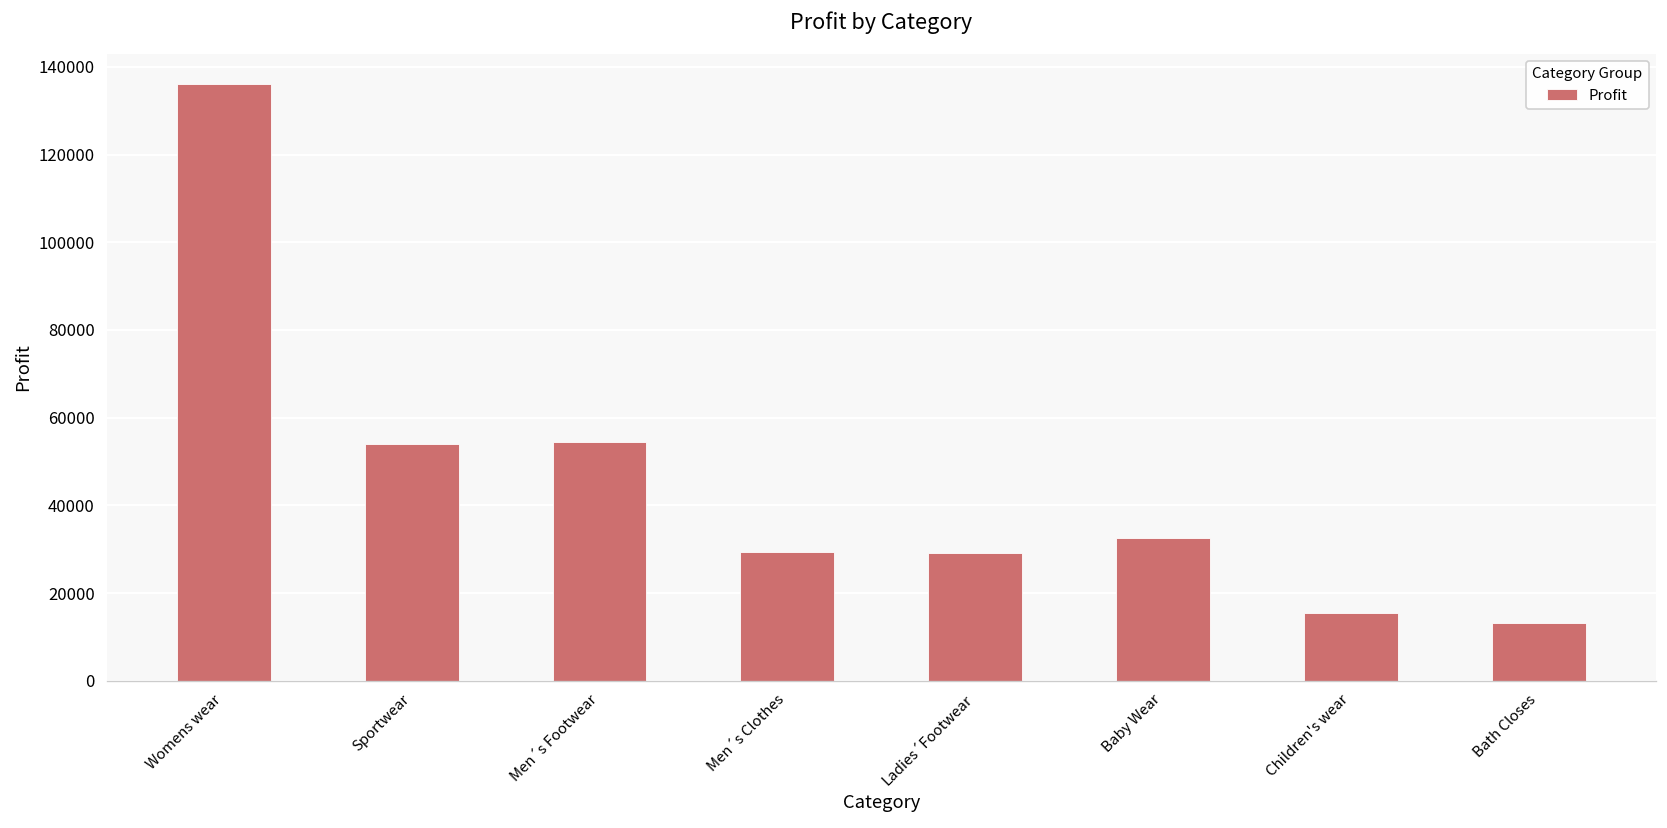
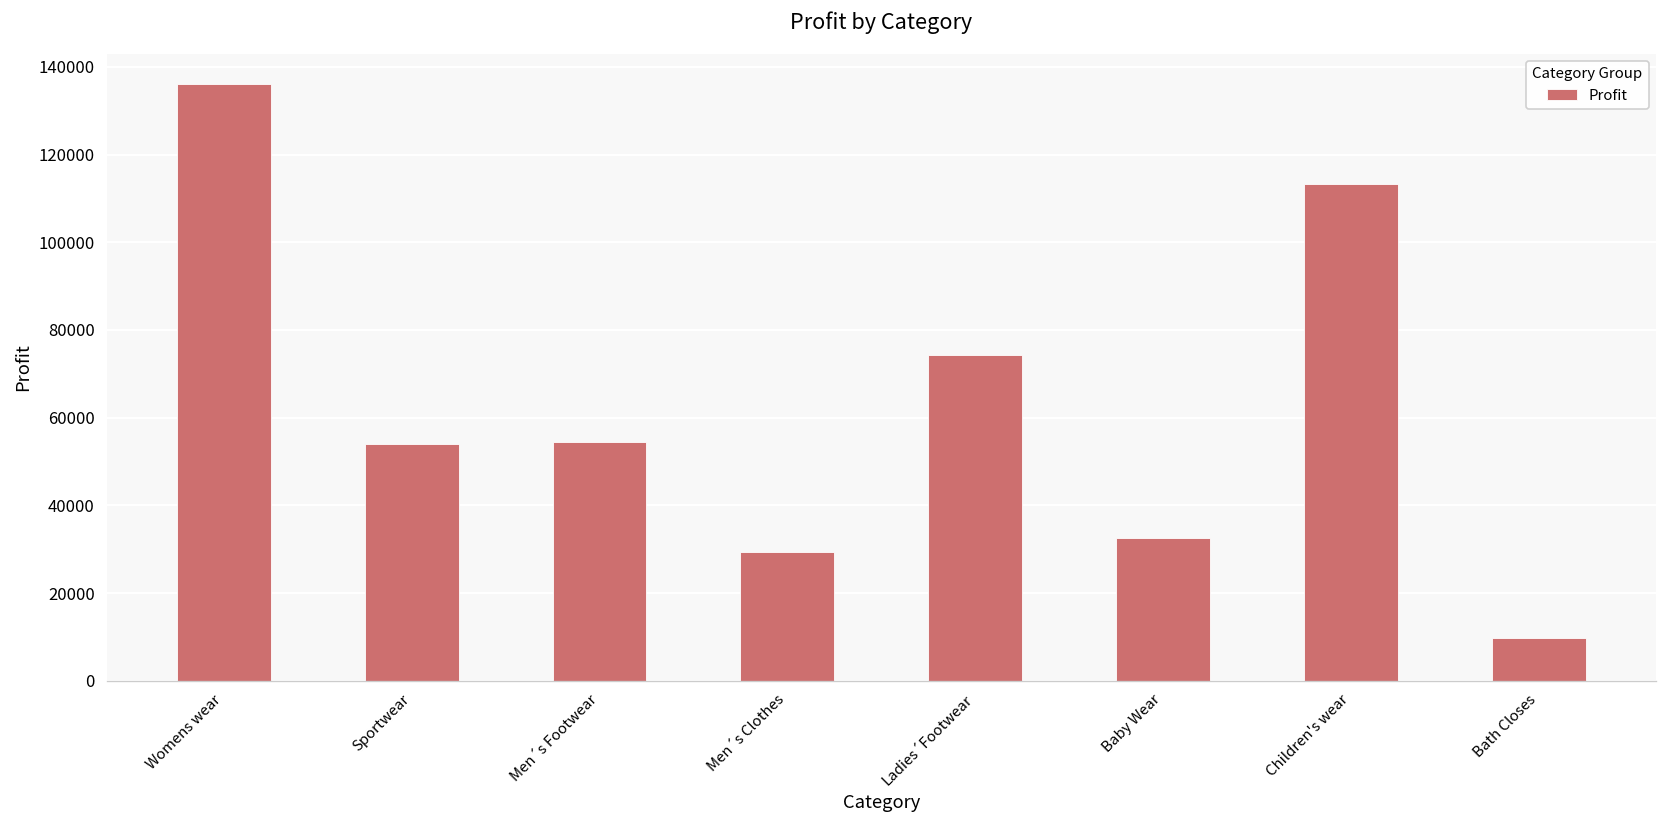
Ladies´Footwear: 29000 -> 74000
Children's wear: 15000 -> 113000
Bath Closes: 13000 -> 10000
